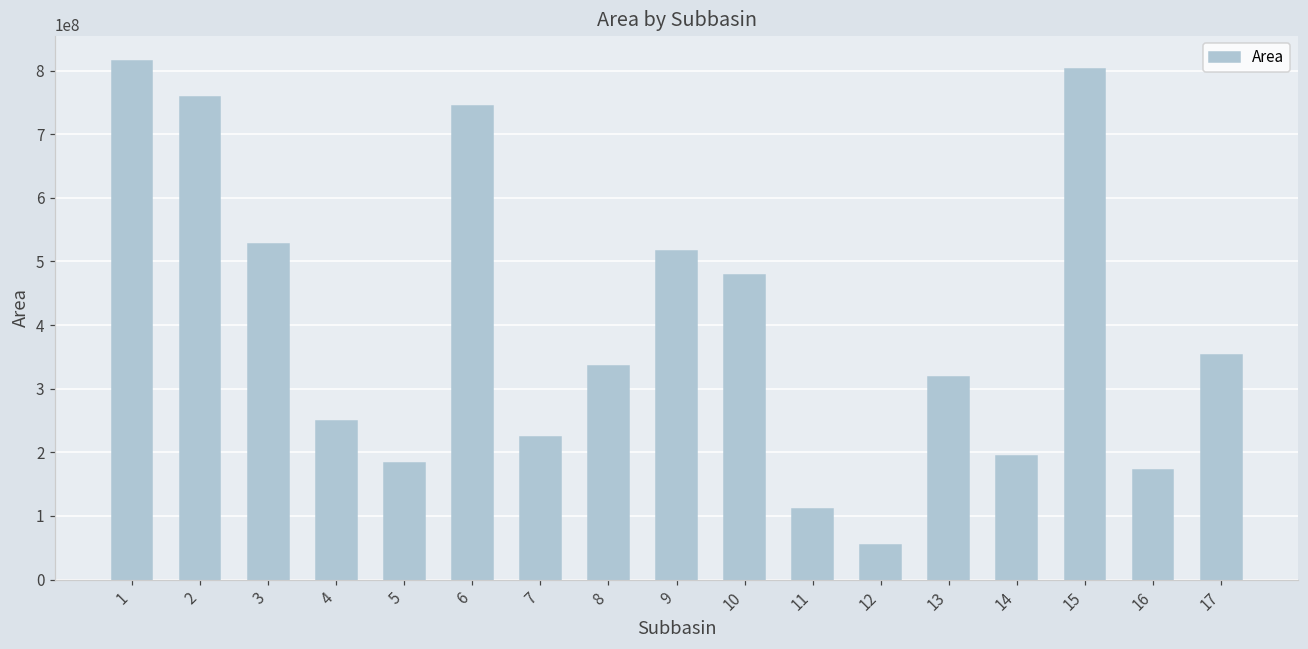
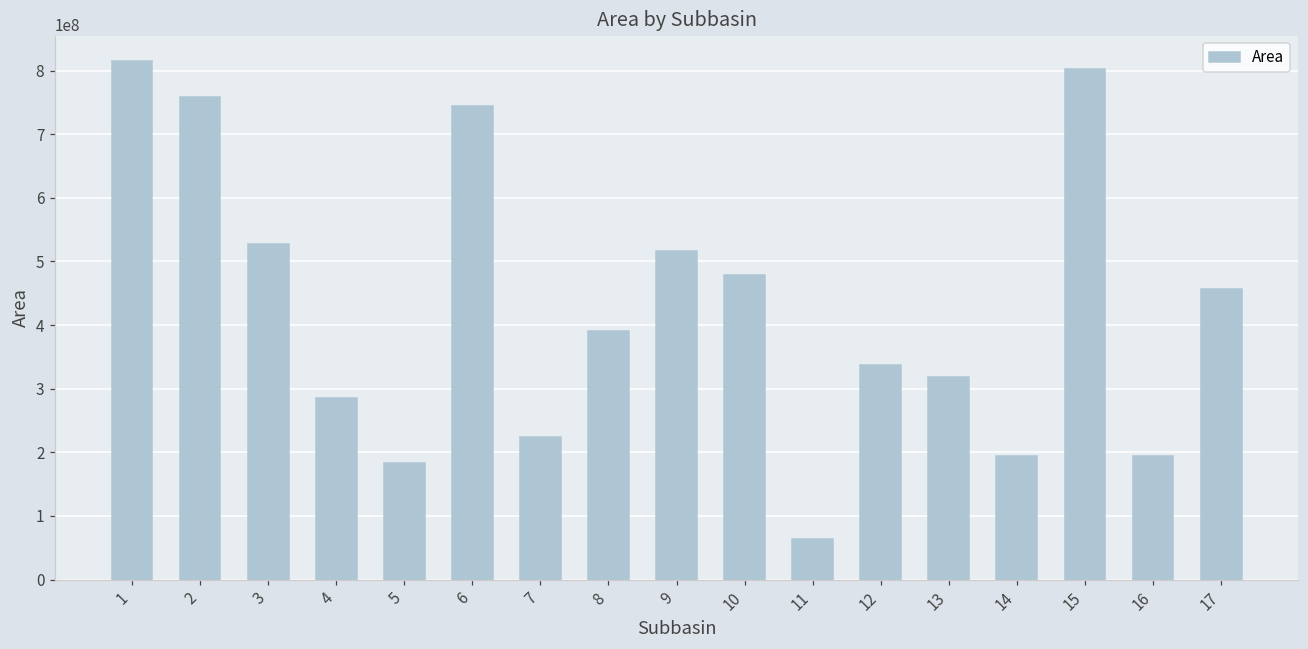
4: 250000000 -> 280000000
8: 340000000 -> 390000000
11: 110000000 -> 60000000
12: 50000000 -> 340000000
16: 170000000 -> 190000000
17: 350000000 -> 460000000
